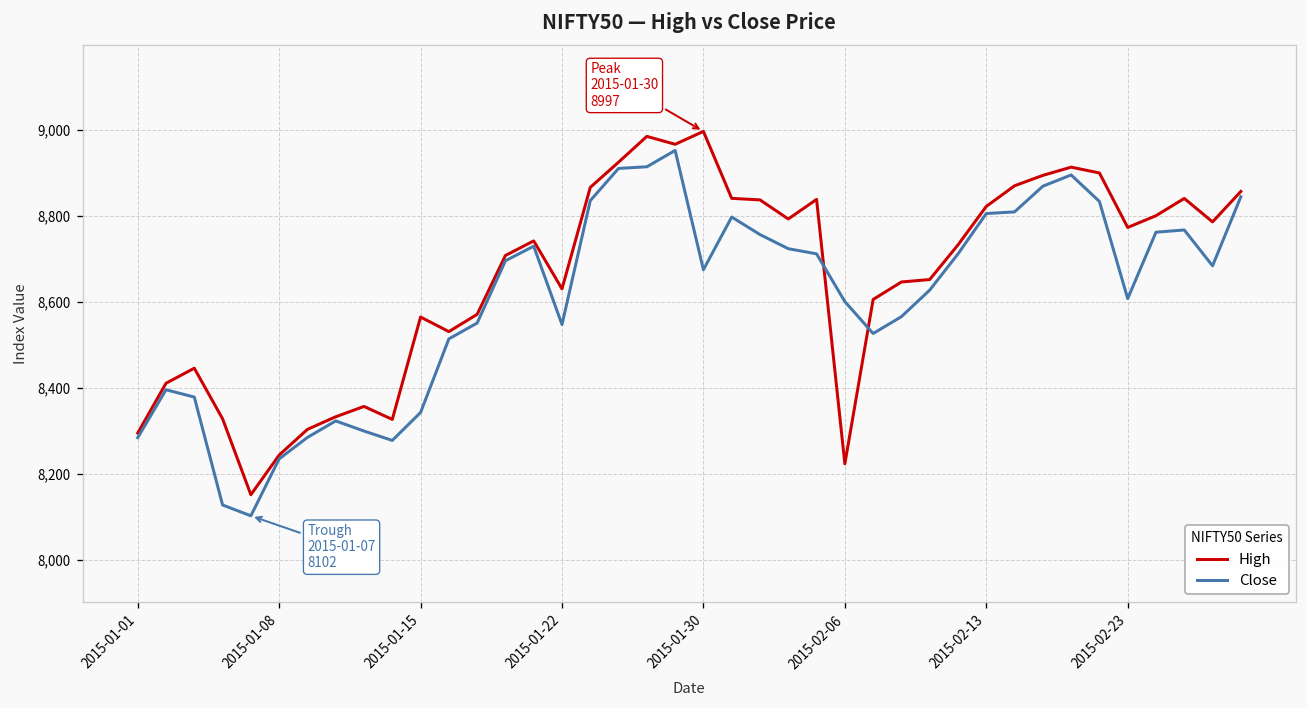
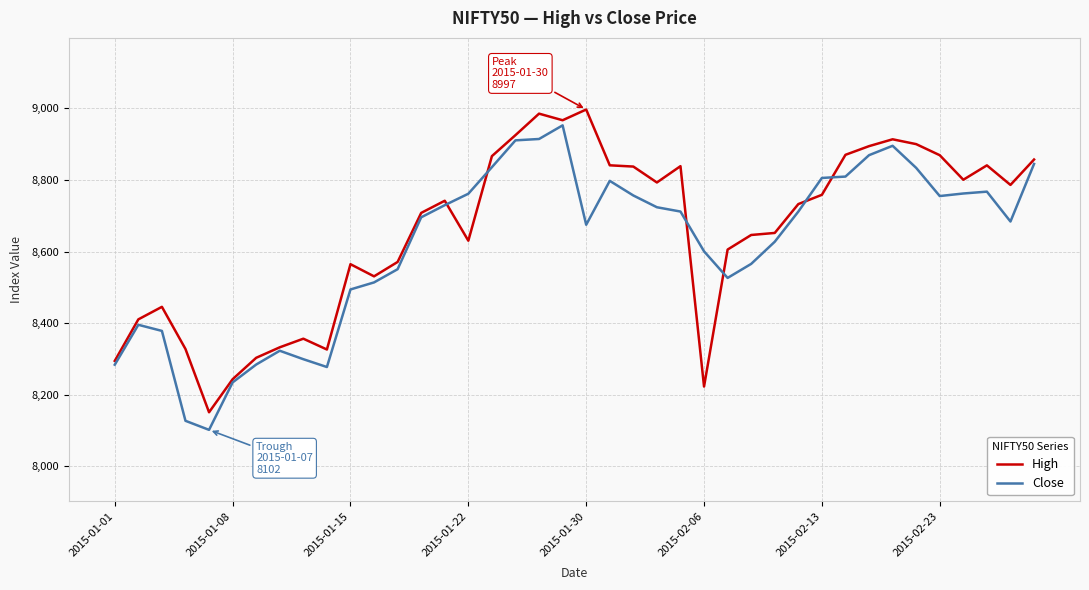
Close, 2015-01-15: 8,340 -> 8,490
Close, 2015-01-22: 8,550 -> 8,760
High, 2015-02-13: 8,820 -> 8,760
High, 2015-02-23: 8,770 -> 8,870
Close, 2015-02-23: 8,610 -> 8,750
